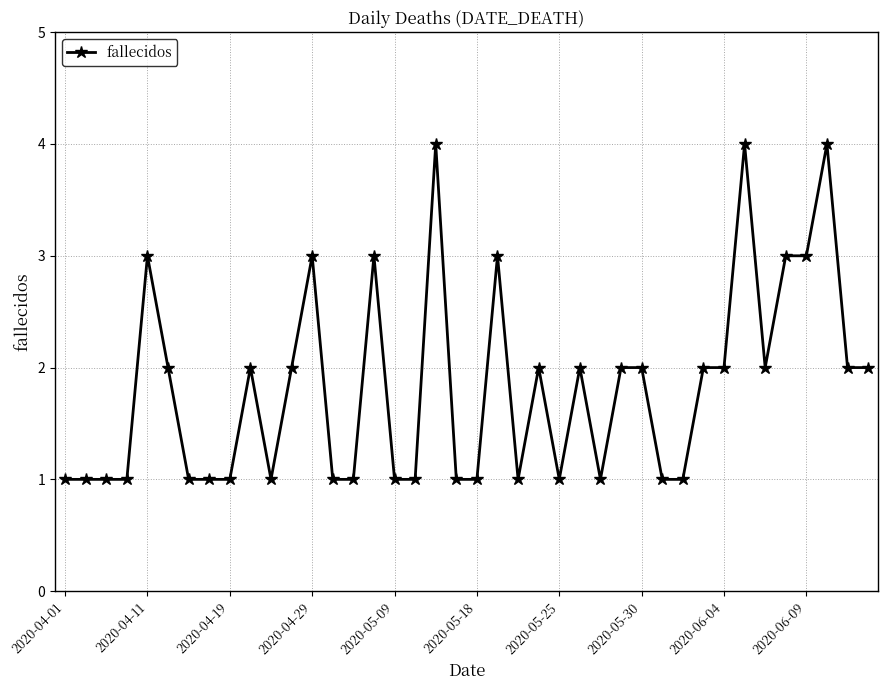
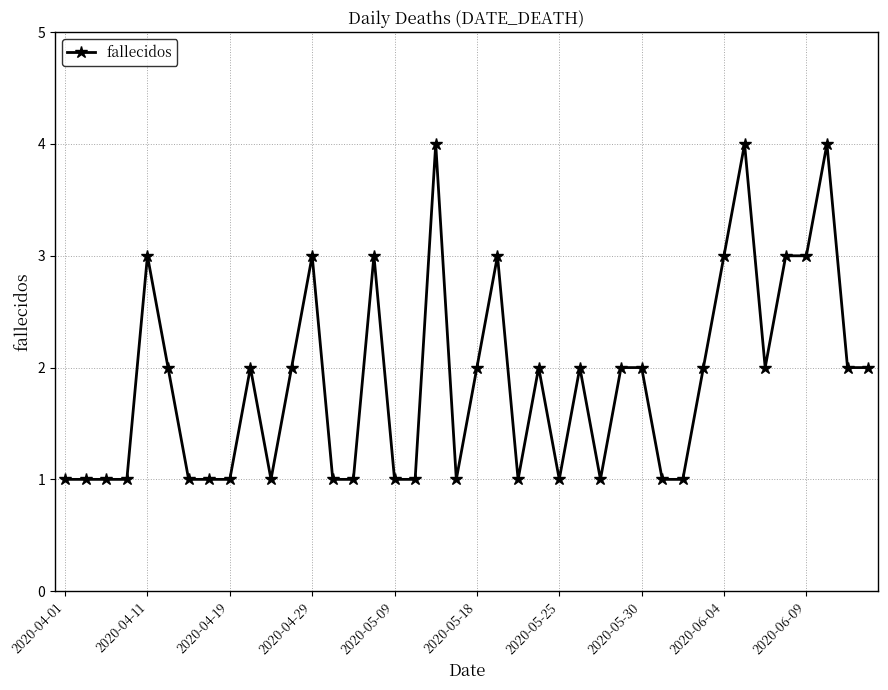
2020-05-18: 1 -> 2
2020-06-04: 2 -> 3
